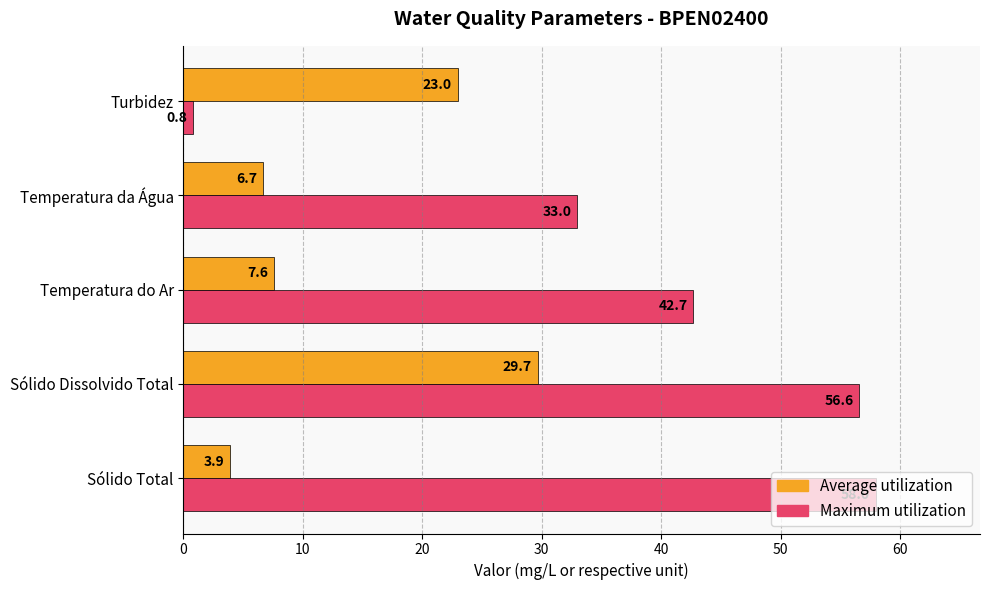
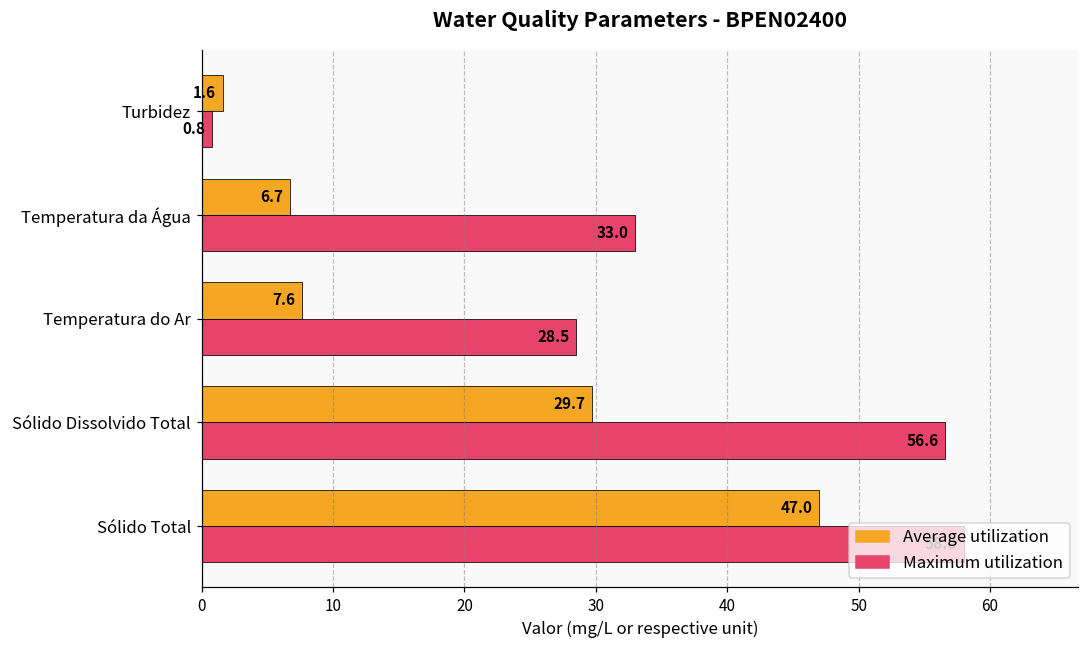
Average utilization, Turbidez: 23.0 -> 1.6
Maximum utilization, Temperatura do Ar: 42.7 -> 28.5
Average utilization, Sólido Total: 3.9 -> 47.0
